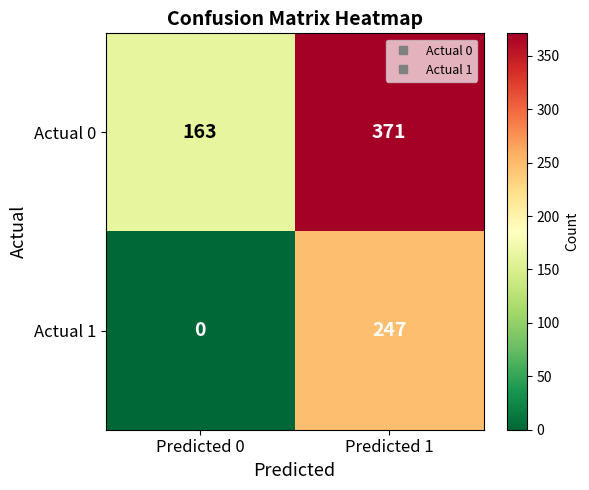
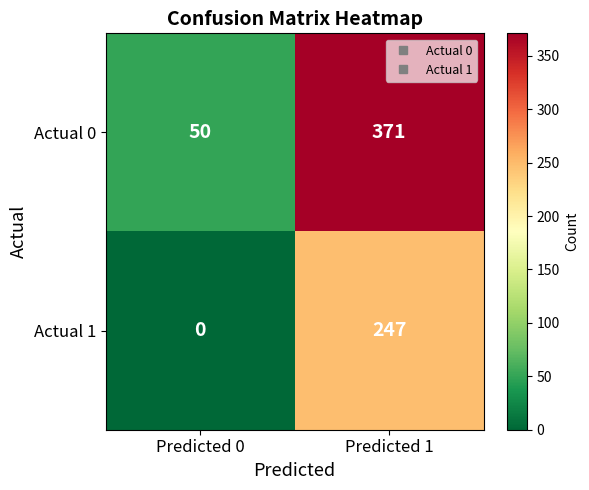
Actual 0, Predicted 0: 163 -> 50
